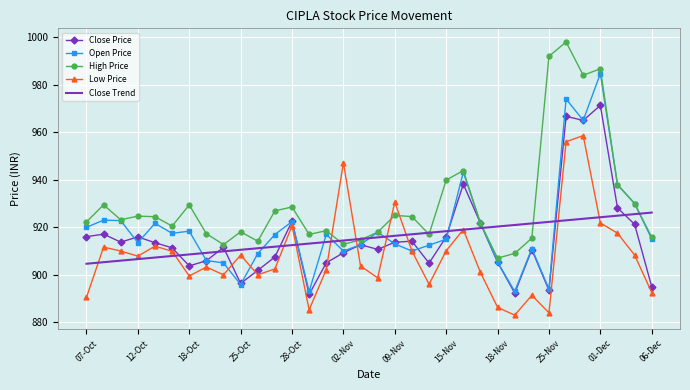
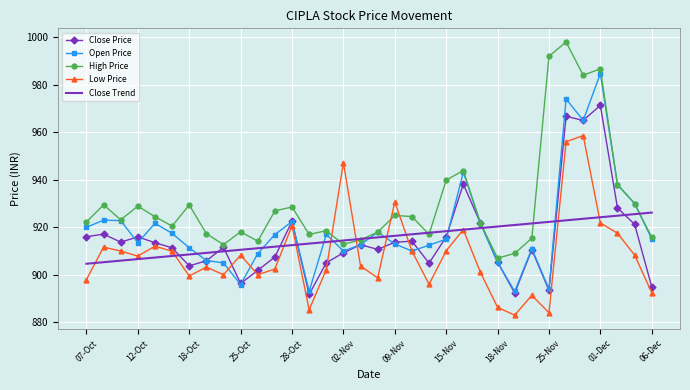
Low Price, 07-Oct: 891 -> 898
High Price, 12-Oct: 925 -> 929
Open Price, 18-Oct: 918 -> 911
